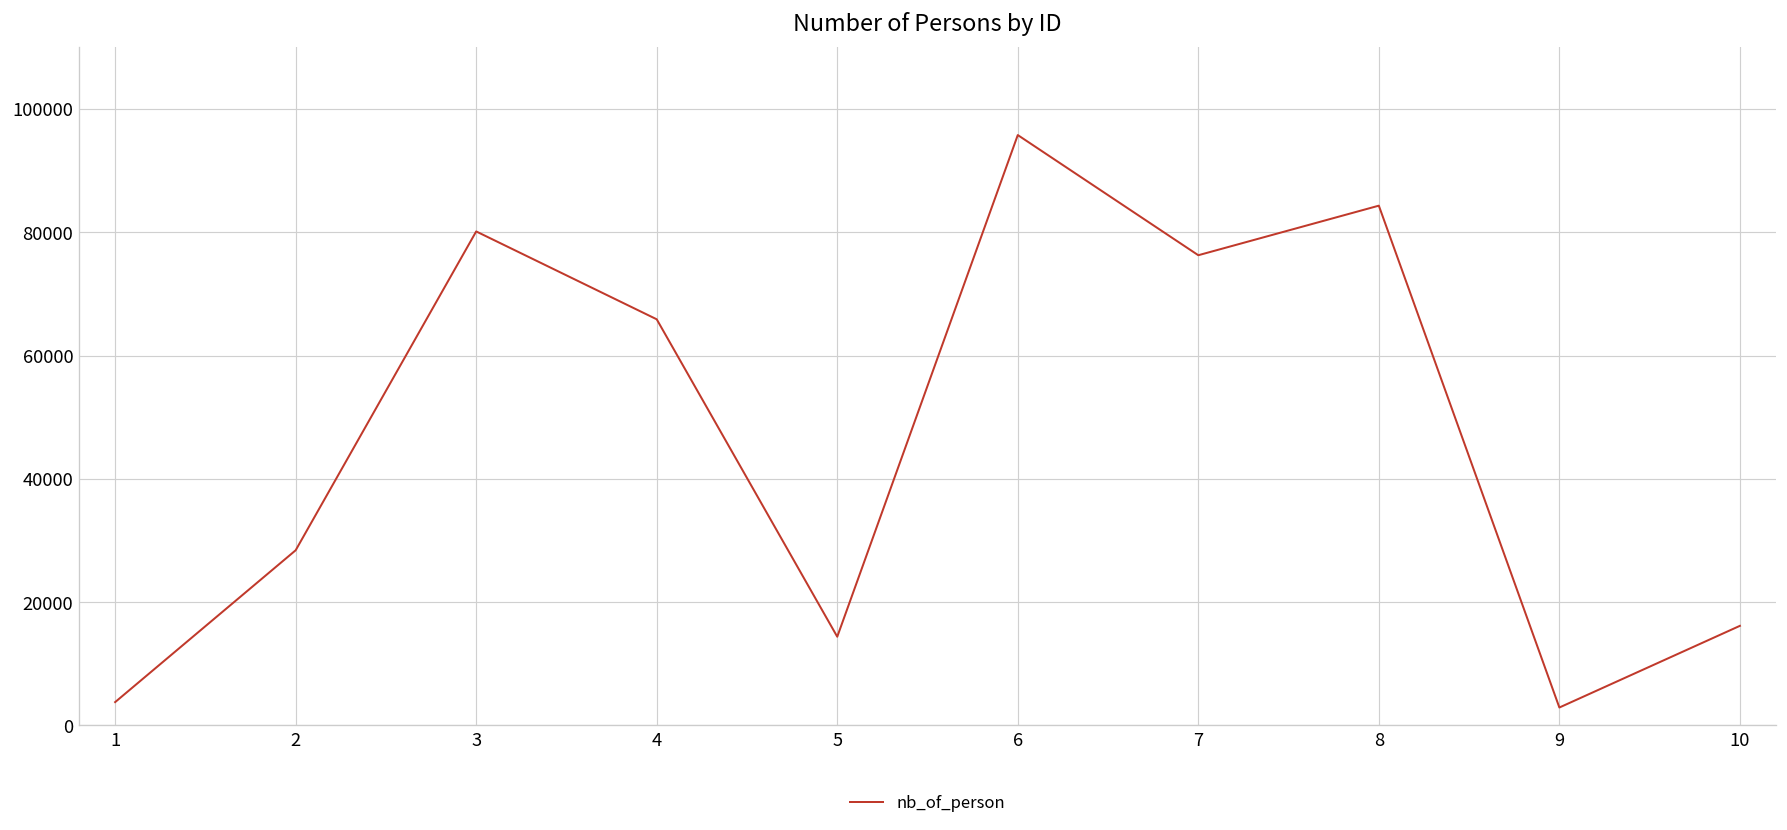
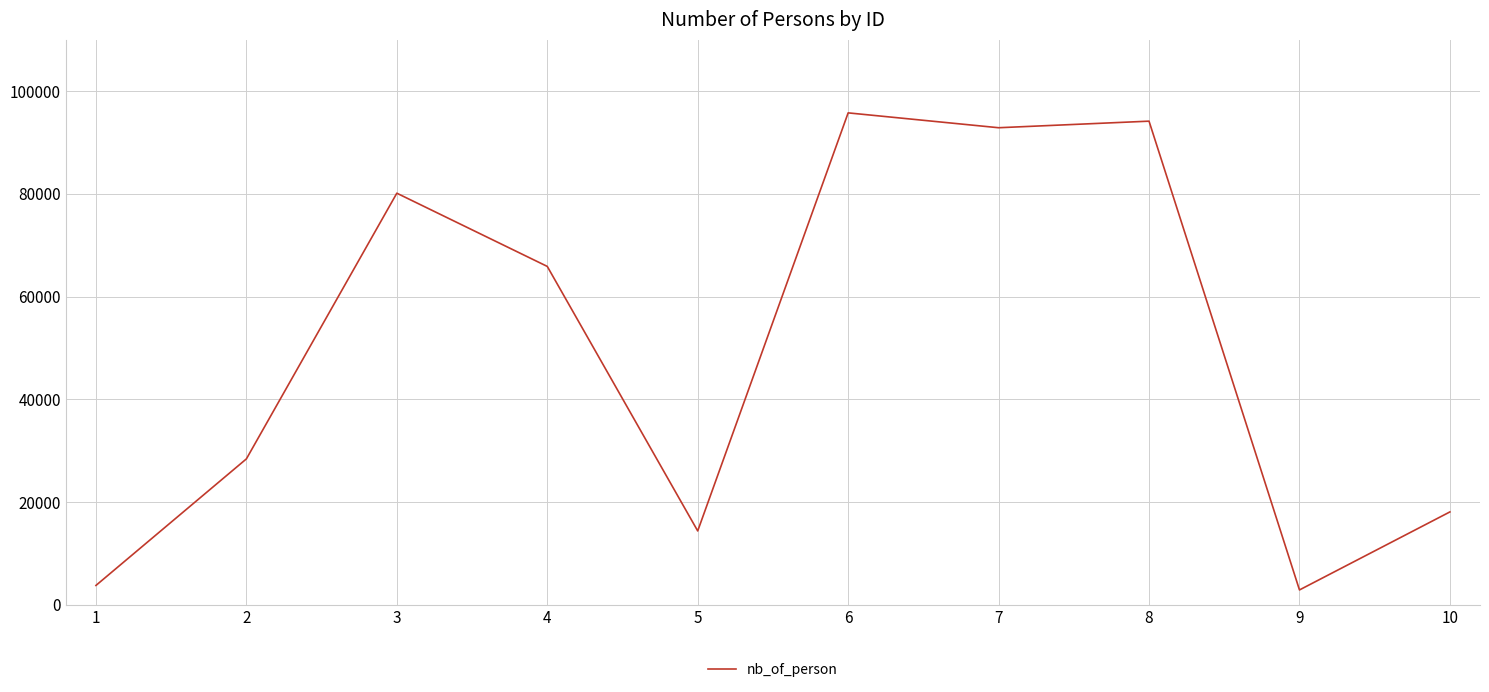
7: 76000 -> 93000
8: 84000 -> 94000
10: 16000 -> 18000
